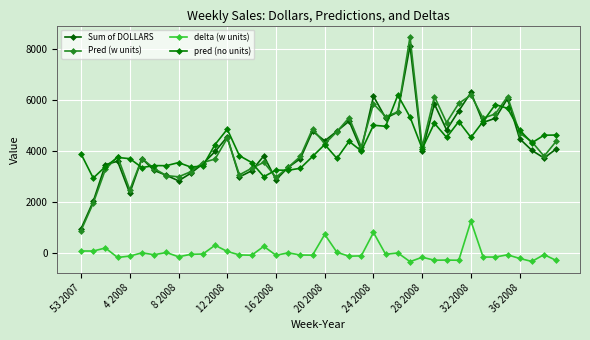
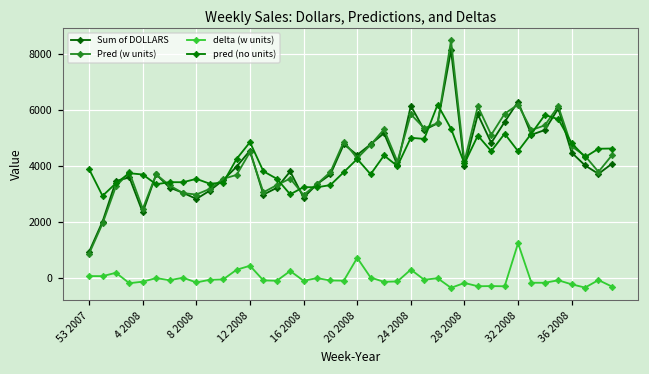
delta (w units), 12 2008: 100 -> 400
delta (w units), 24 2008: 800 -> 300
